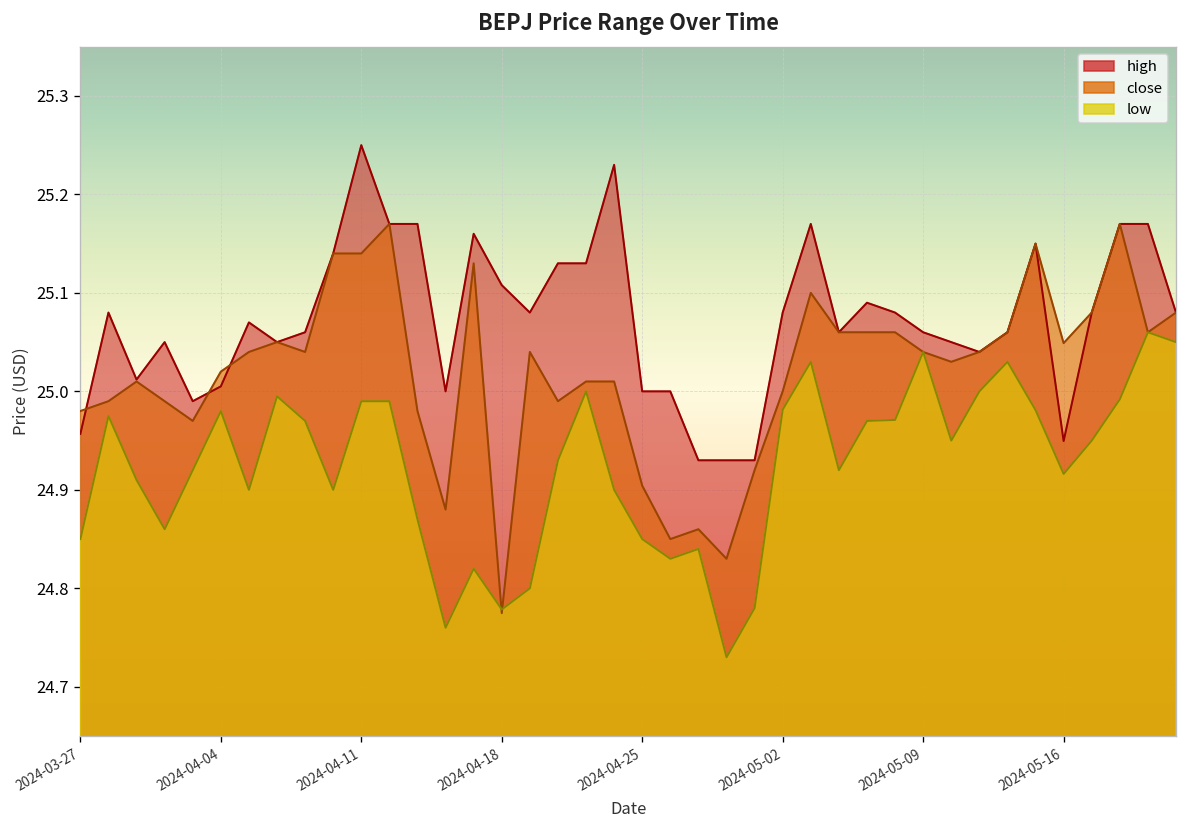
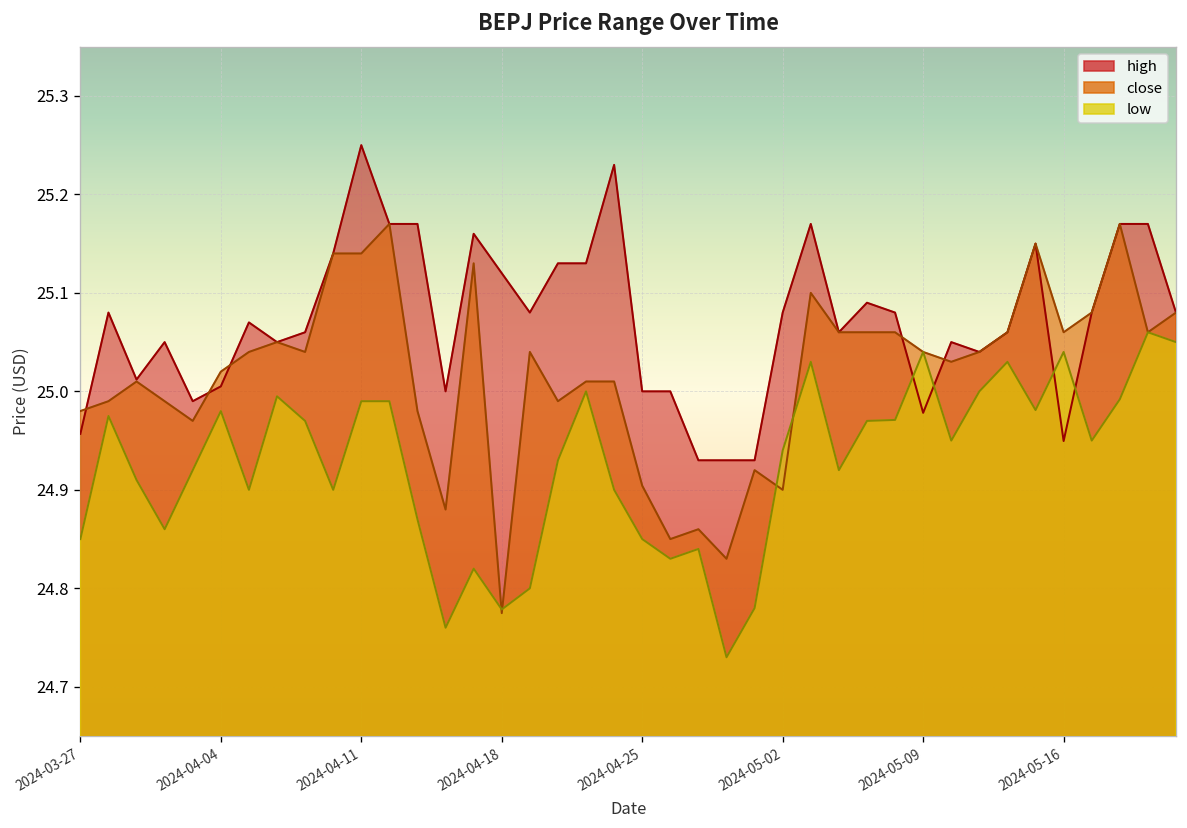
high, 2024-04-18: 25.11 -> 25.12
close, 2024-05-02: 25.0 -> 24.9
low, 2024-05-02: 24.98 -> 24.94
high, 2024-05-09: 25.06 -> 24.98
close, 2024-05-16: 25.05 -> 25.06
low, 2024-05-16: 24.92 -> 25.04
